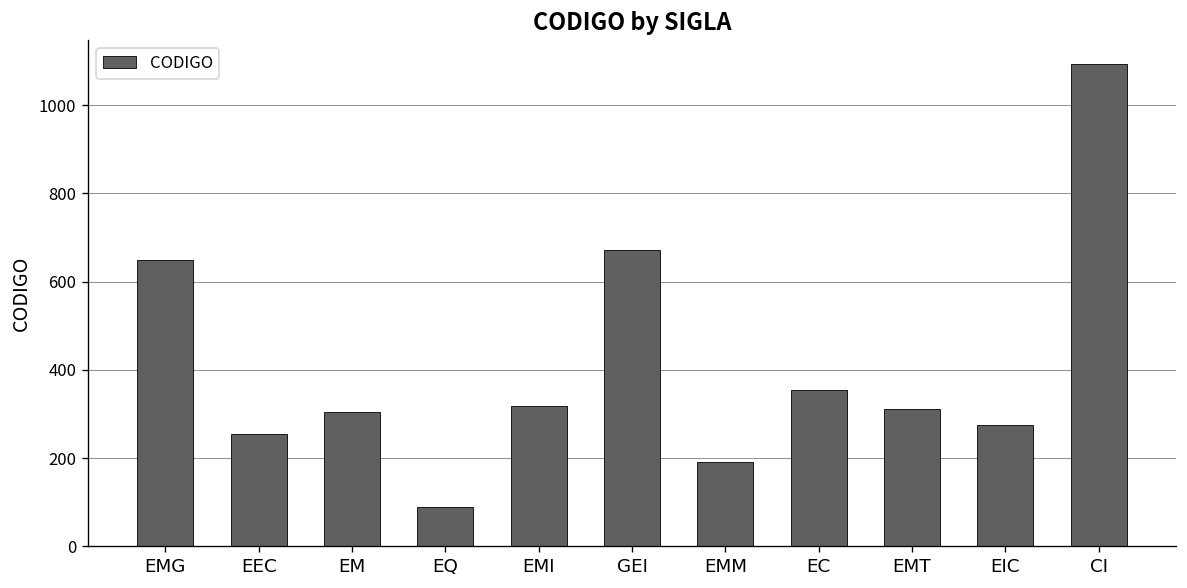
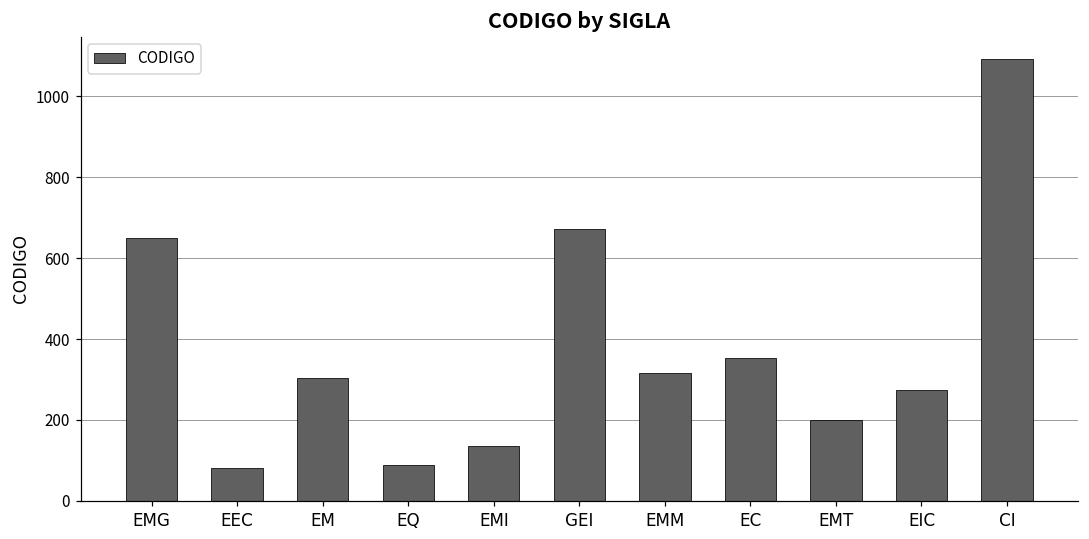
EEC: 260 -> 80
EMI: 320 -> 140
EMM: 190 -> 320
EMT: 310 -> 200
